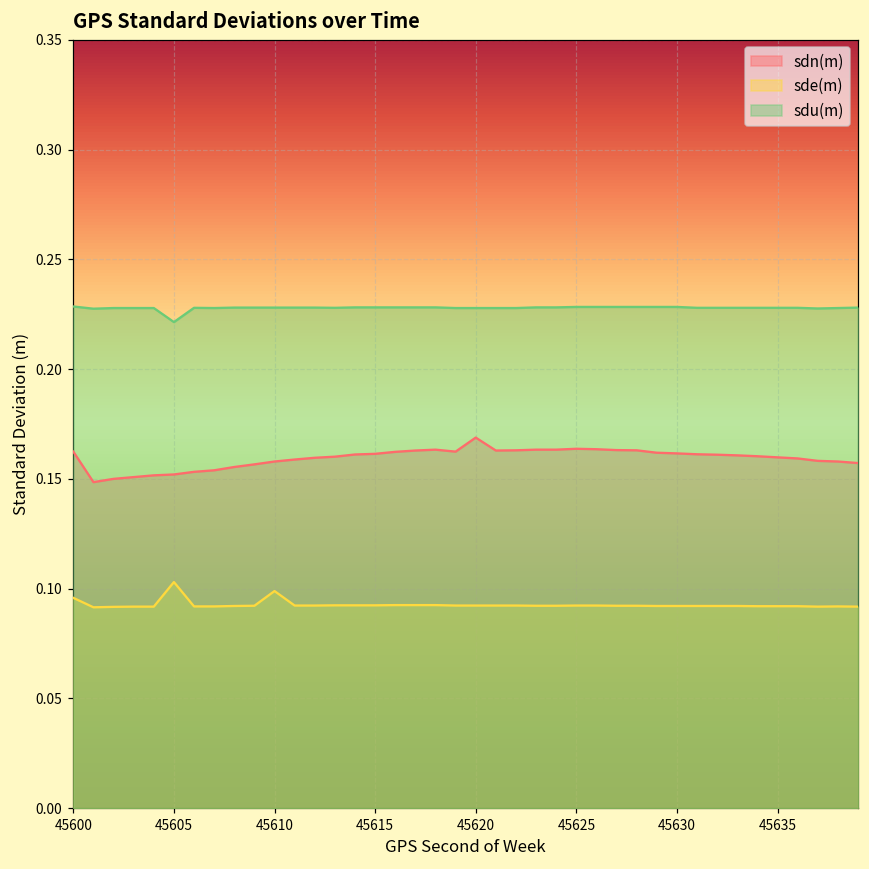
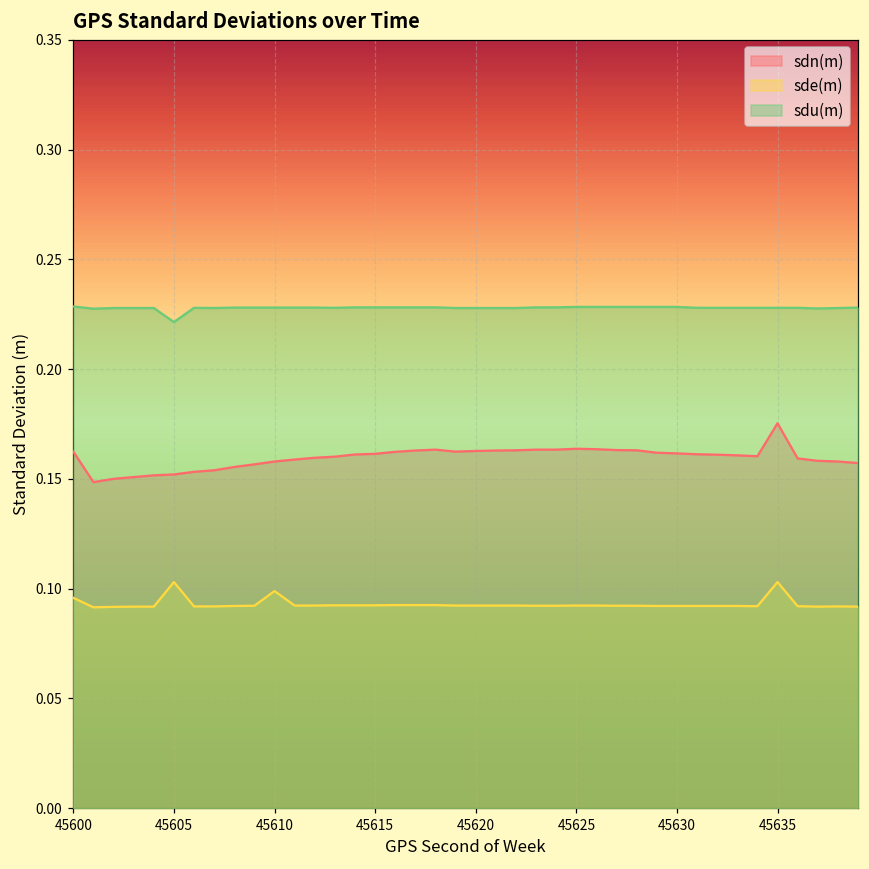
sdn(m), 45620: 0.169 -> 0.163
sdn(m), 45635: 0.160 -> 0.175
sde(m), 45635: 0.092 -> 0.103
